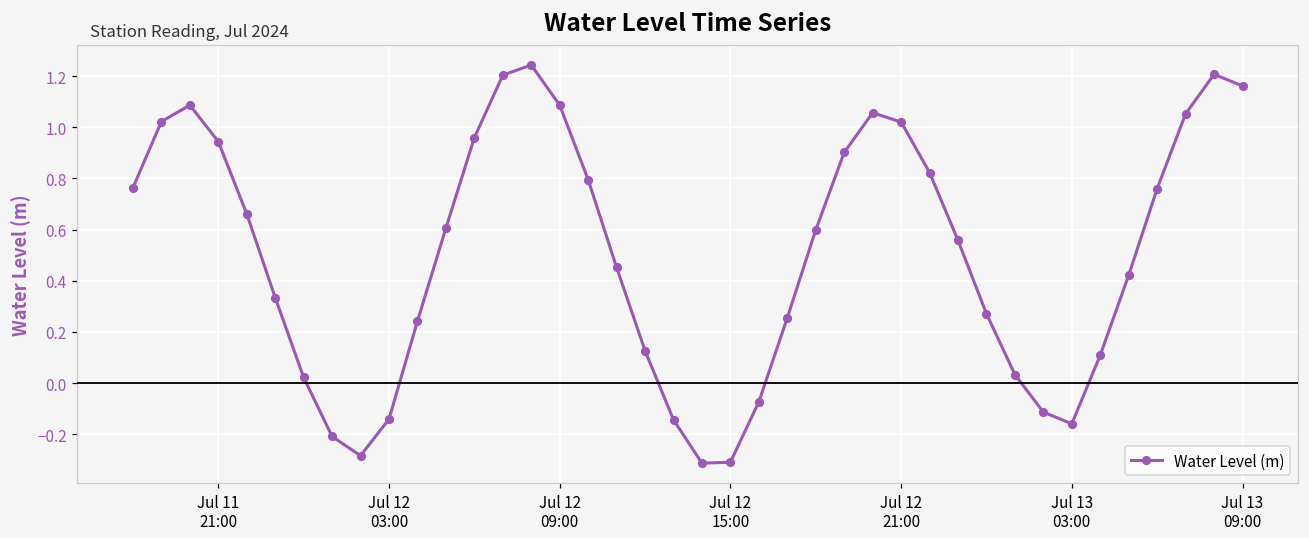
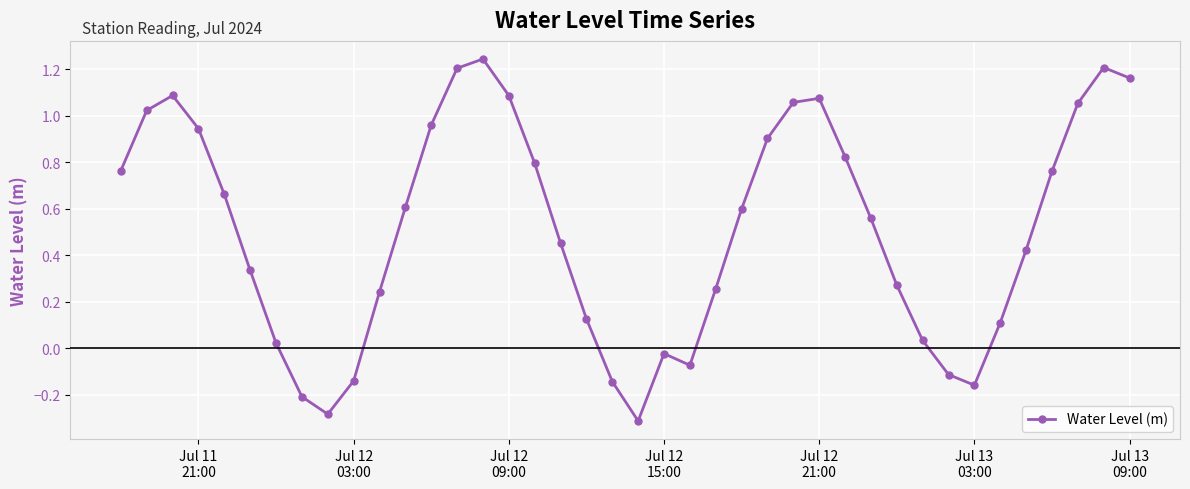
Jul 12 15:00: -0.31 -> -0.02
Jul 12 21:00: 1.02 -> 1.07
